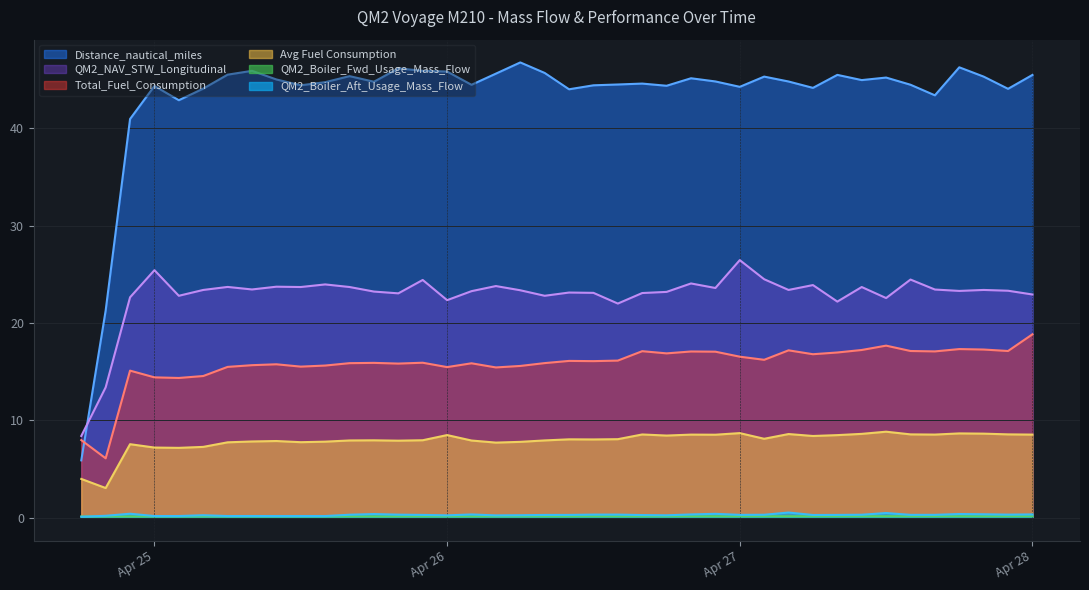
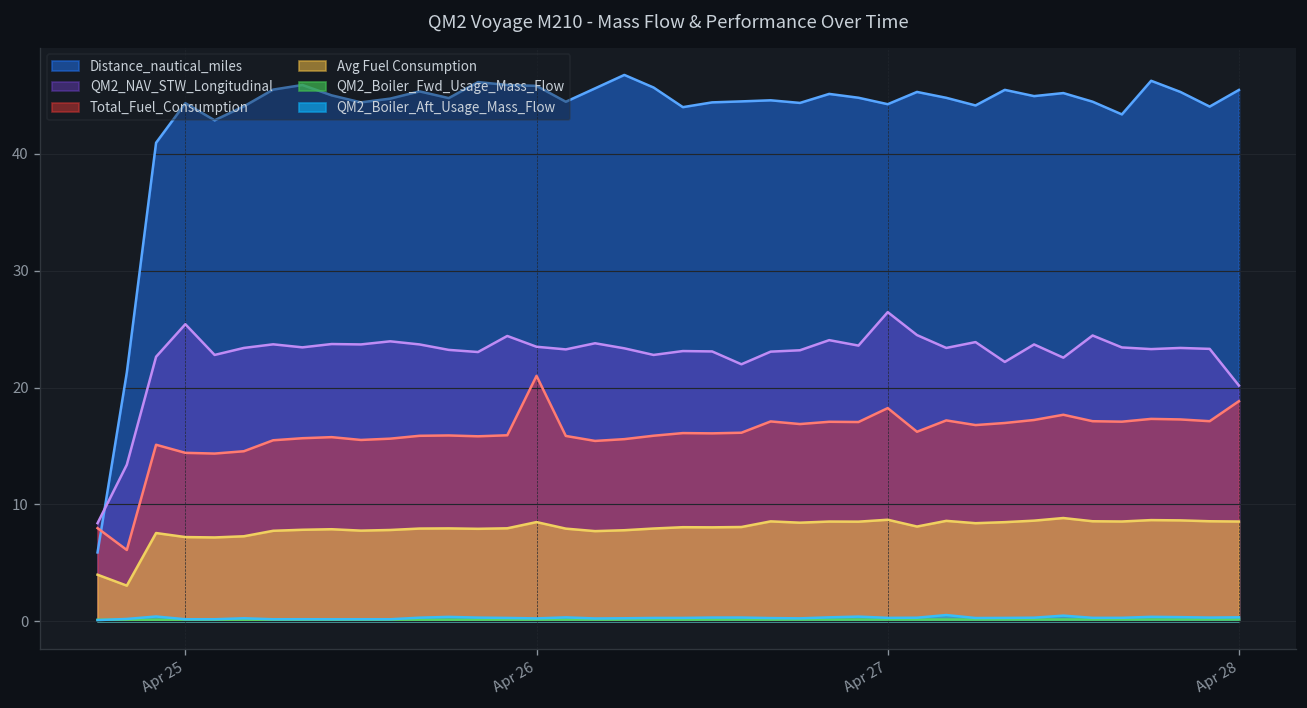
QM2_NAV_STW_Longitudinal, Apr 26: 22 -> 24
Total_Fuel_Consumption, Apr 26: 15 -> 21
Total_Fuel_Consumption, Apr 27: 17 -> 18
QM2_NAV_STW_Longitudinal, Apr 28: 23 -> 20
